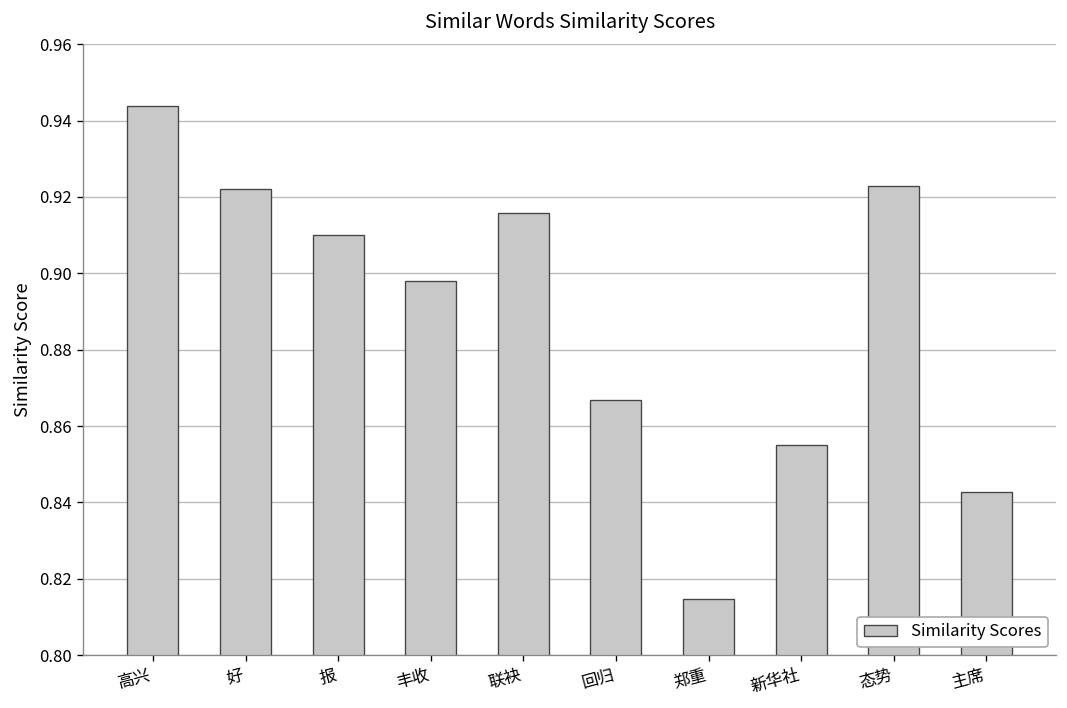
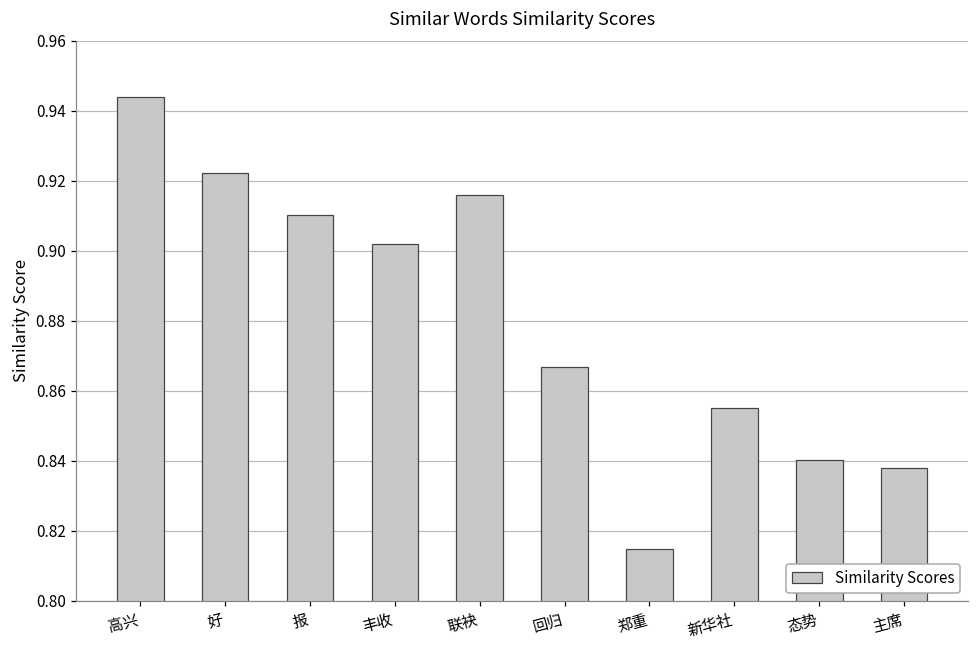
丰收: 0.898 -> 0.902
态势: 0.923 -> 0.840
主席: 0.843 -> 0.838
